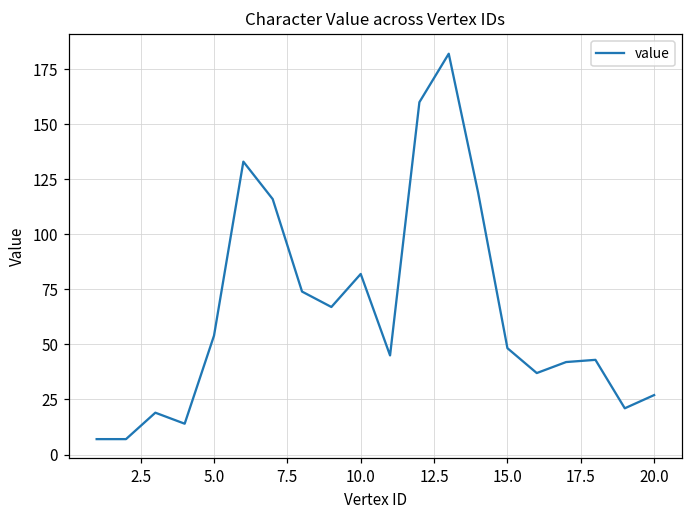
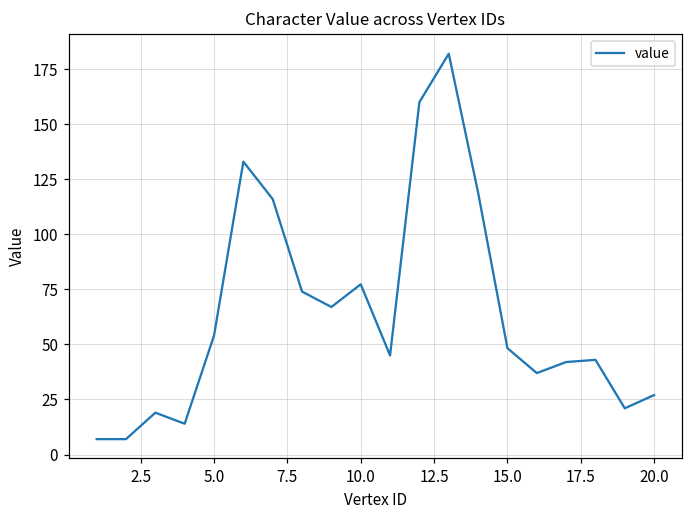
10.0: 82 -> 77
